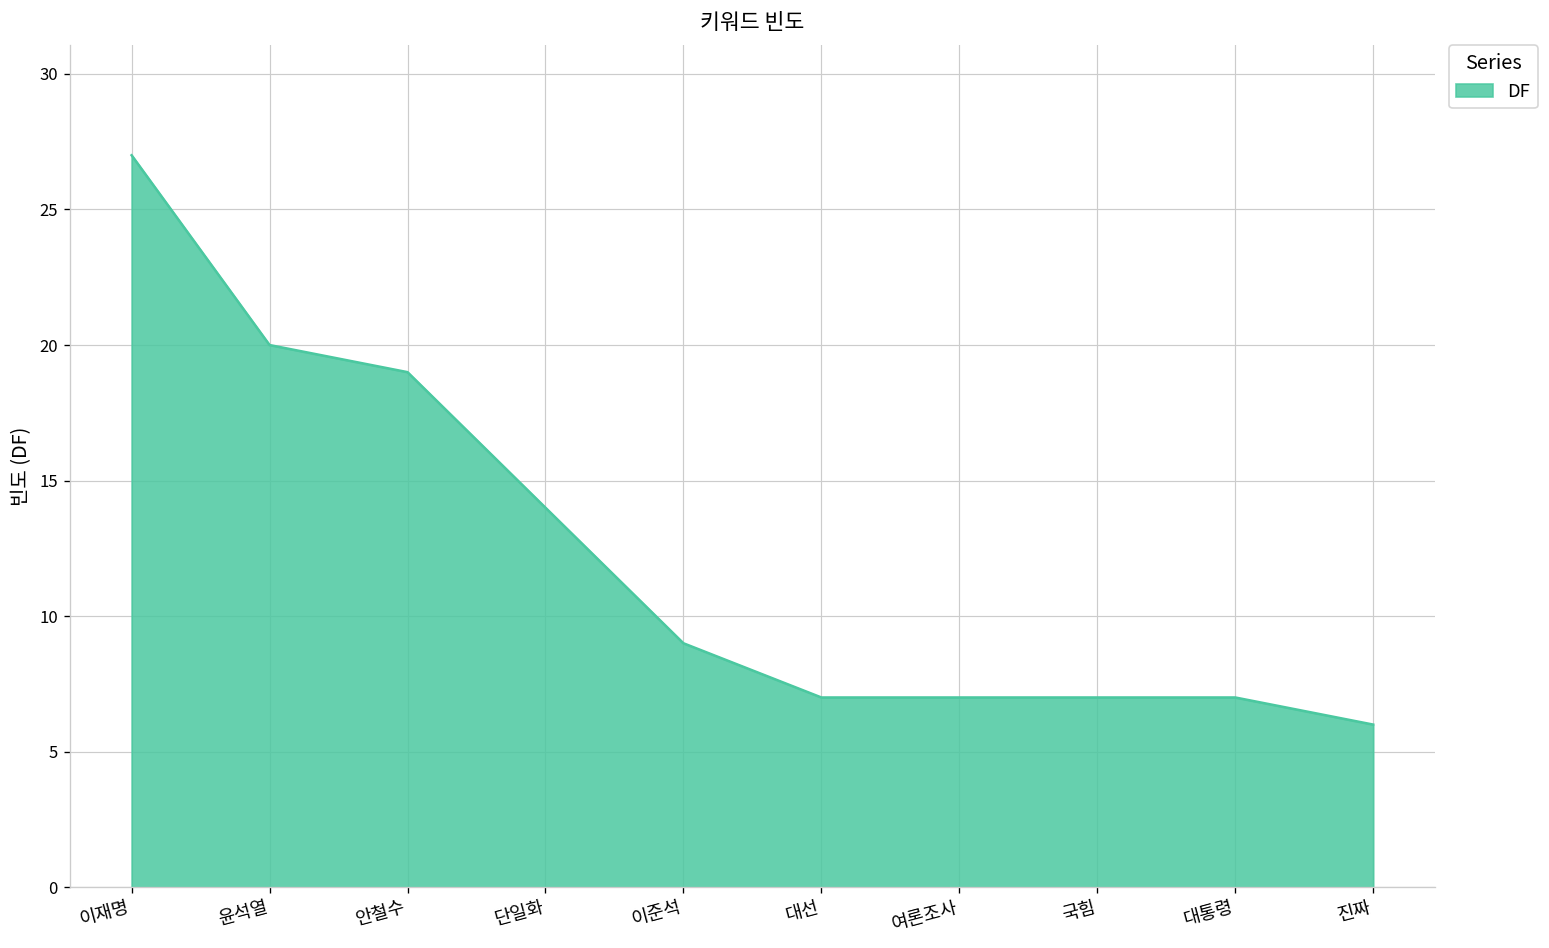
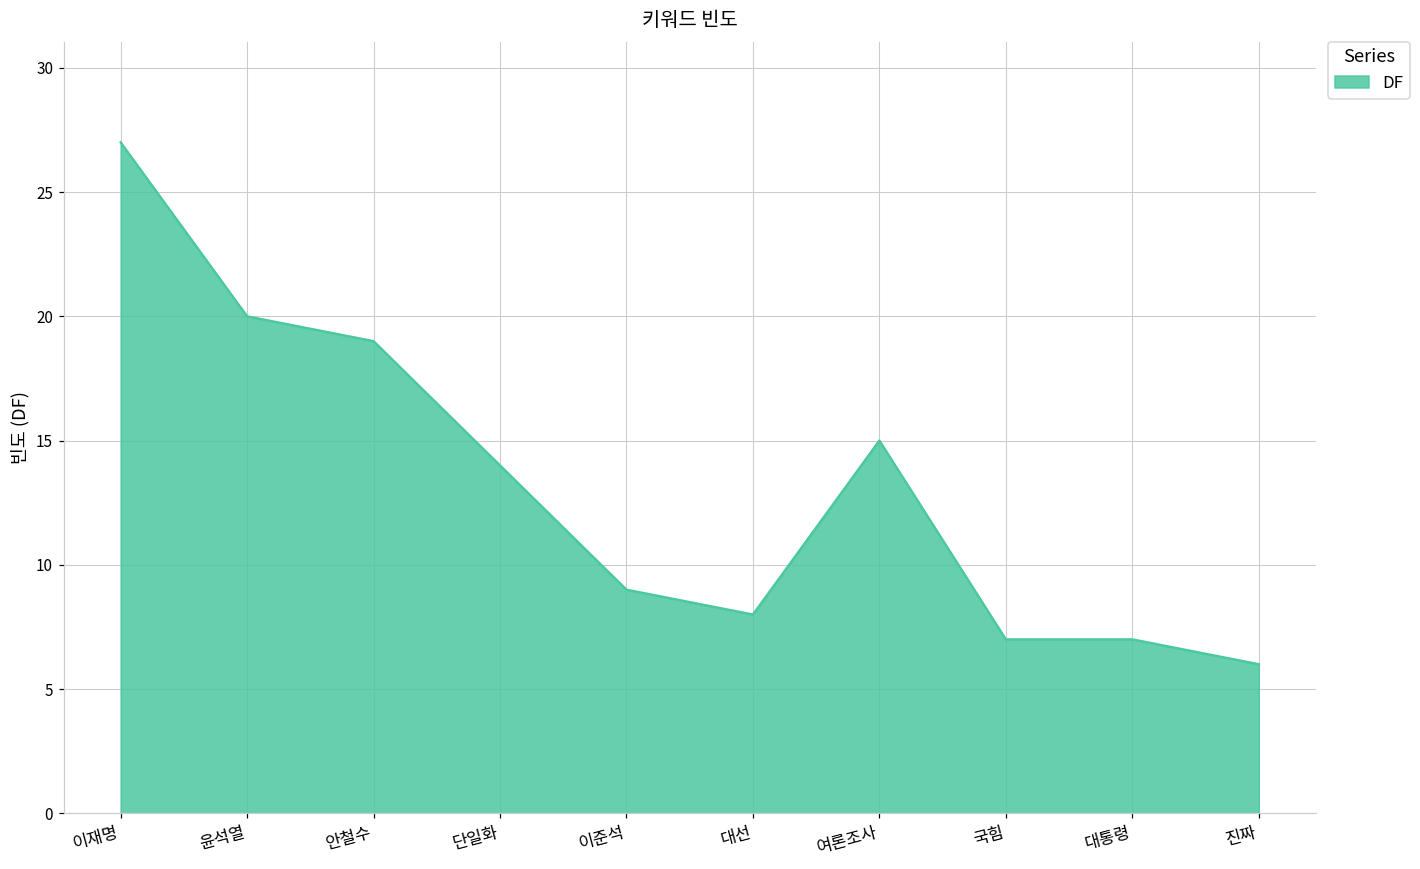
대선: 7 -> 8
여론조사: 7 -> 15
